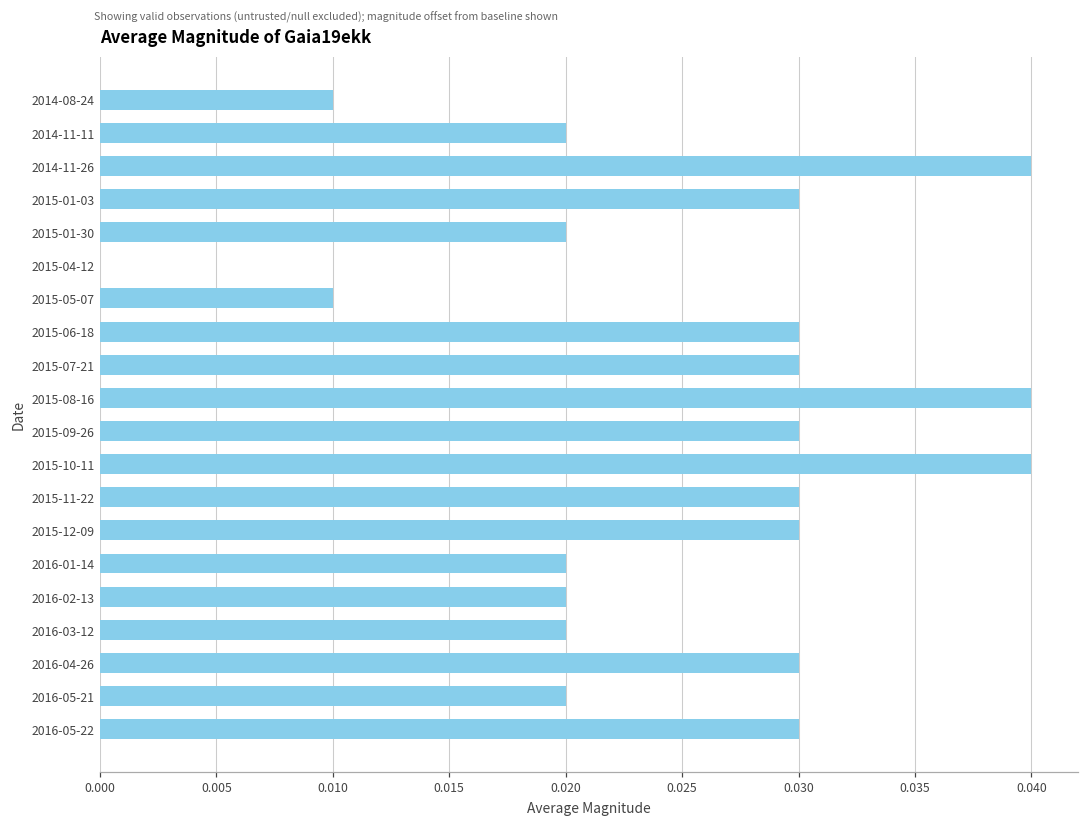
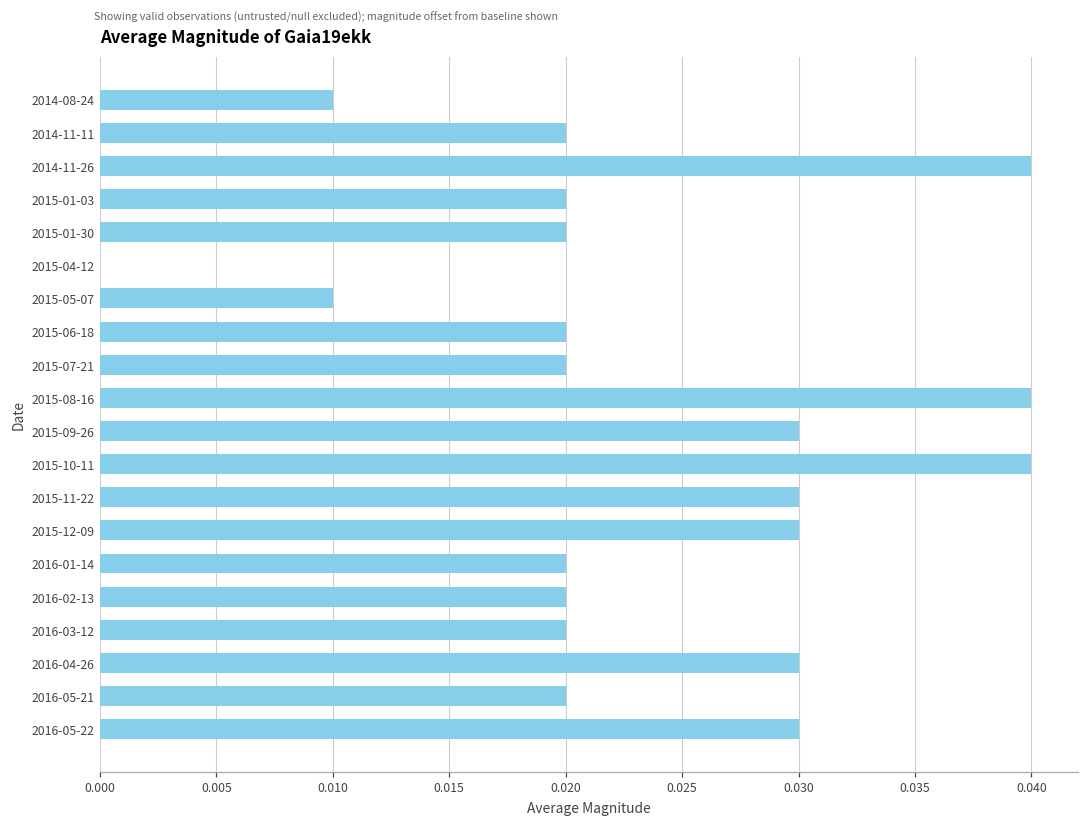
2015-01-03: 0.0300 -> 0.0200
2015-06-18: 0.0300 -> 0.0200
2015-07-21: 0.0300 -> 0.0200
